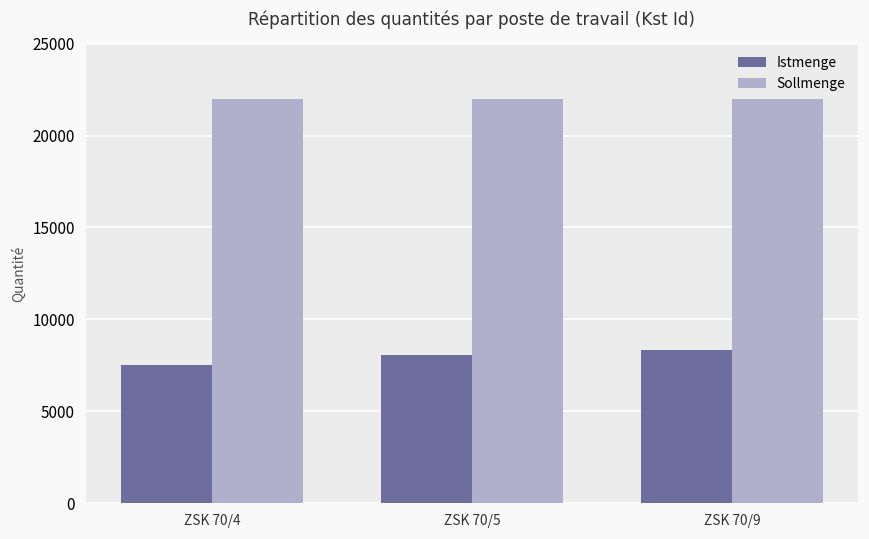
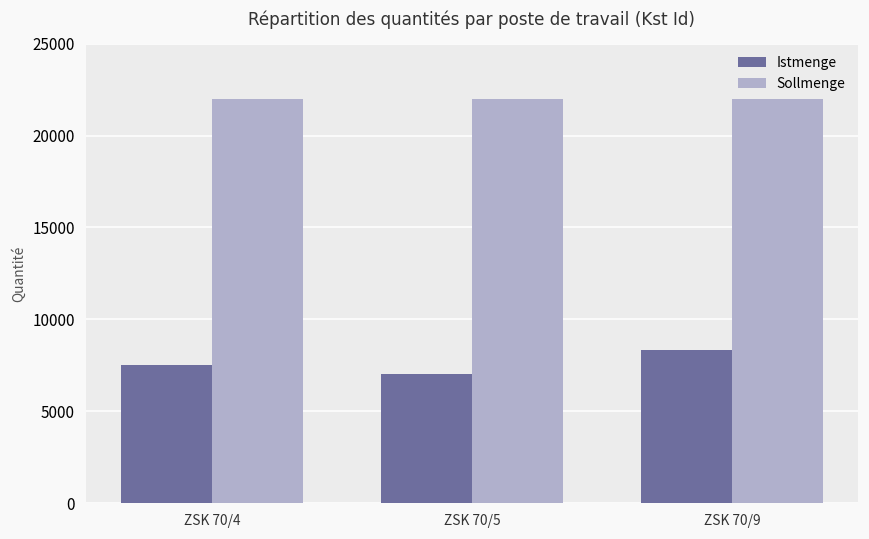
Istmenge, ZSK 70/5: 8000 -> 7000
